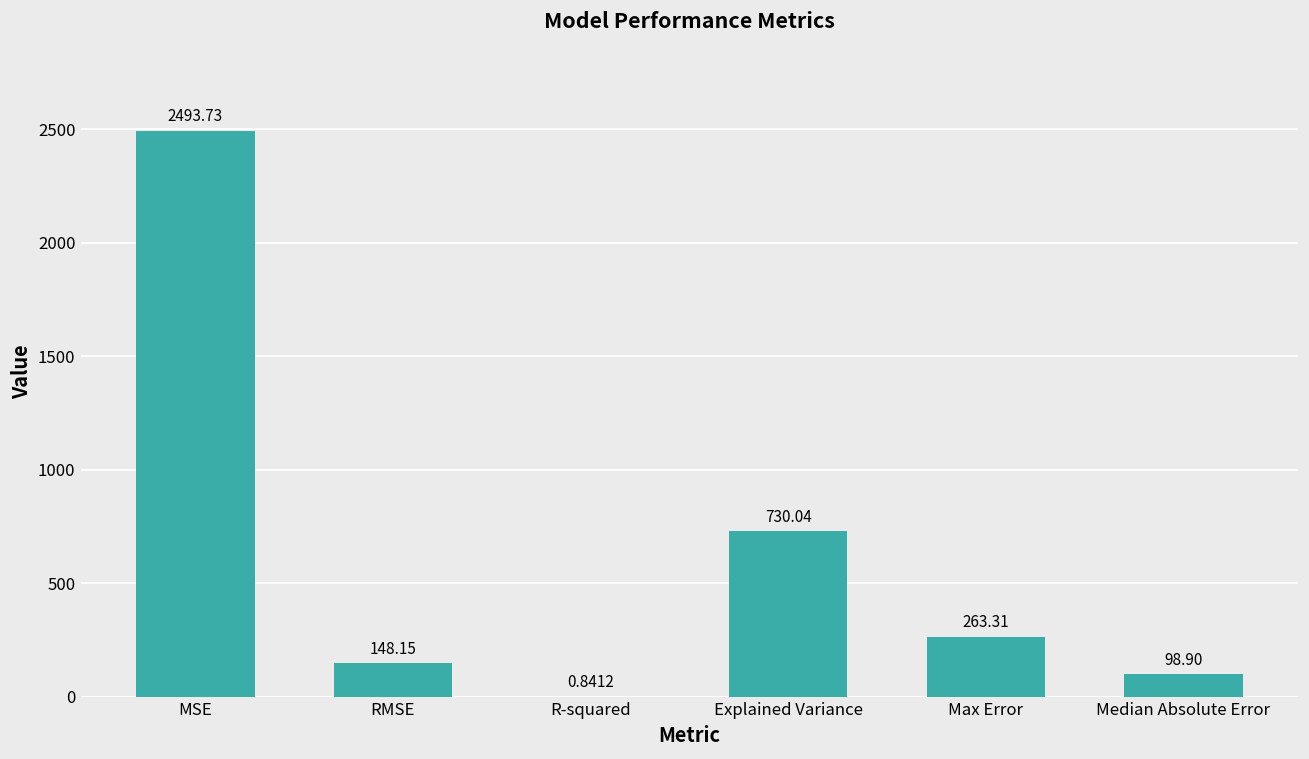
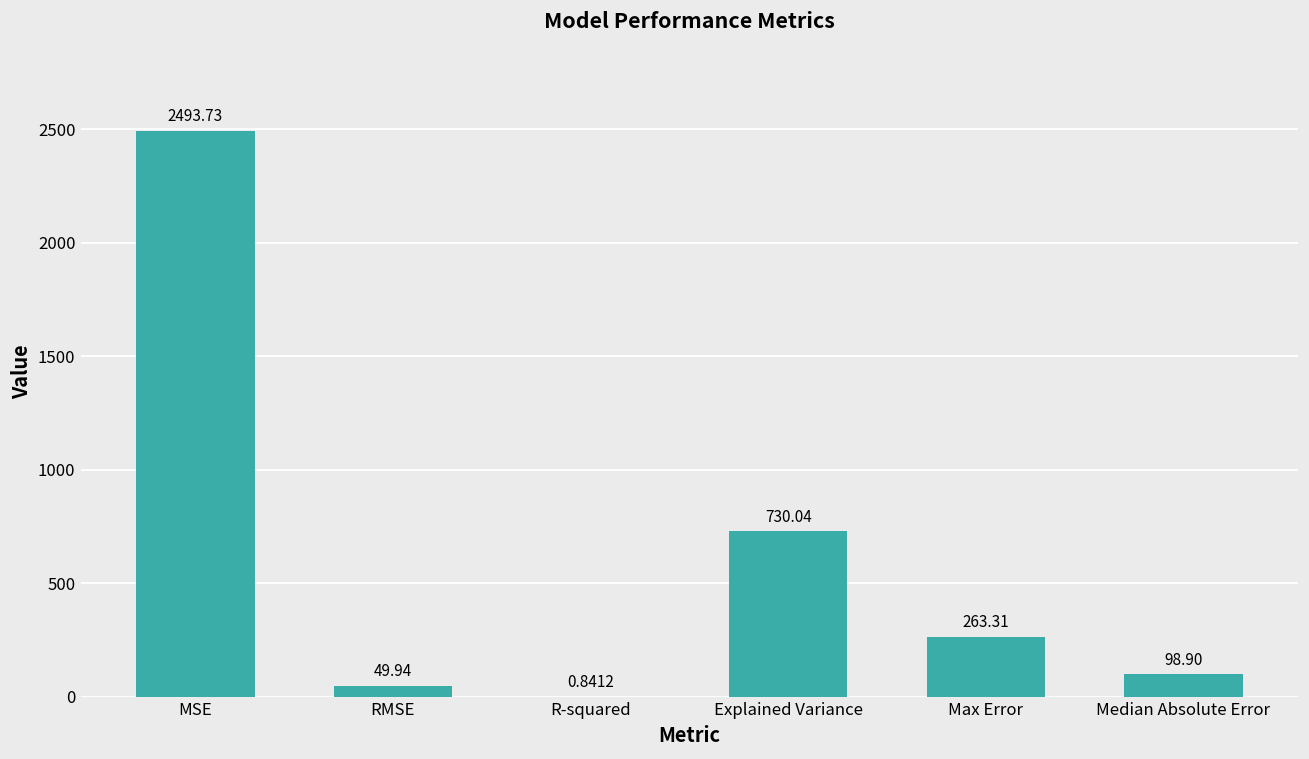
RMSE: 148.15 -> 49.94
